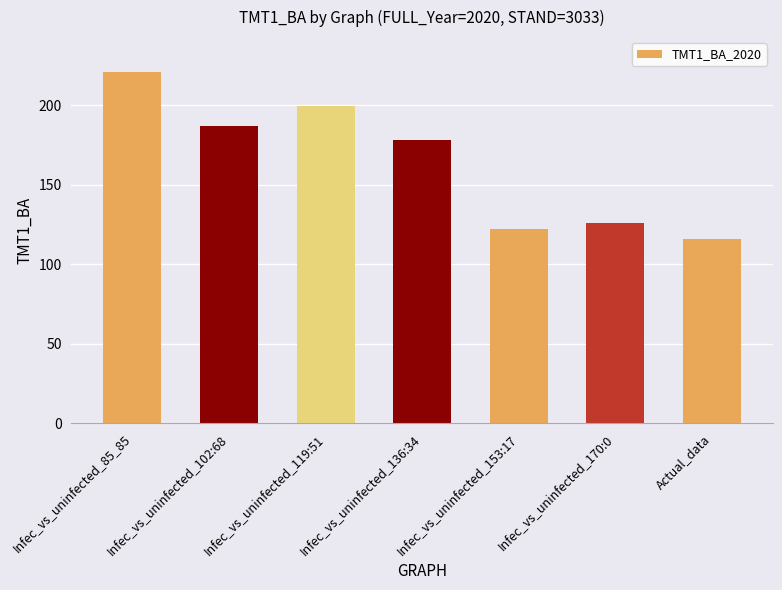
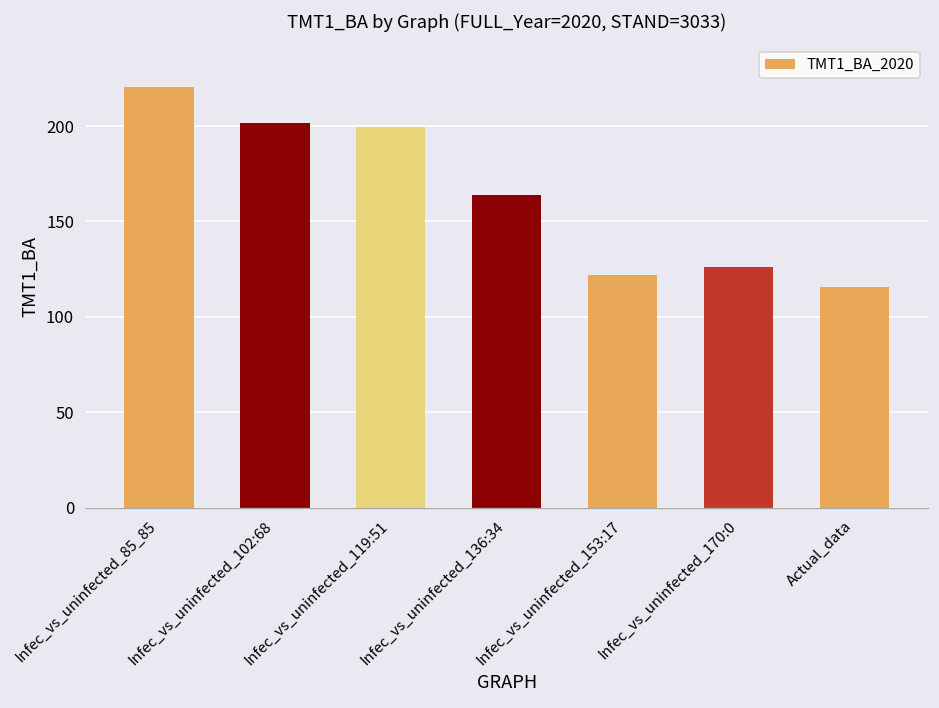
Infec_vs_uninfected_102:68: 187 -> 202
Infec_vs_uninfected_136:34: 178 -> 164
